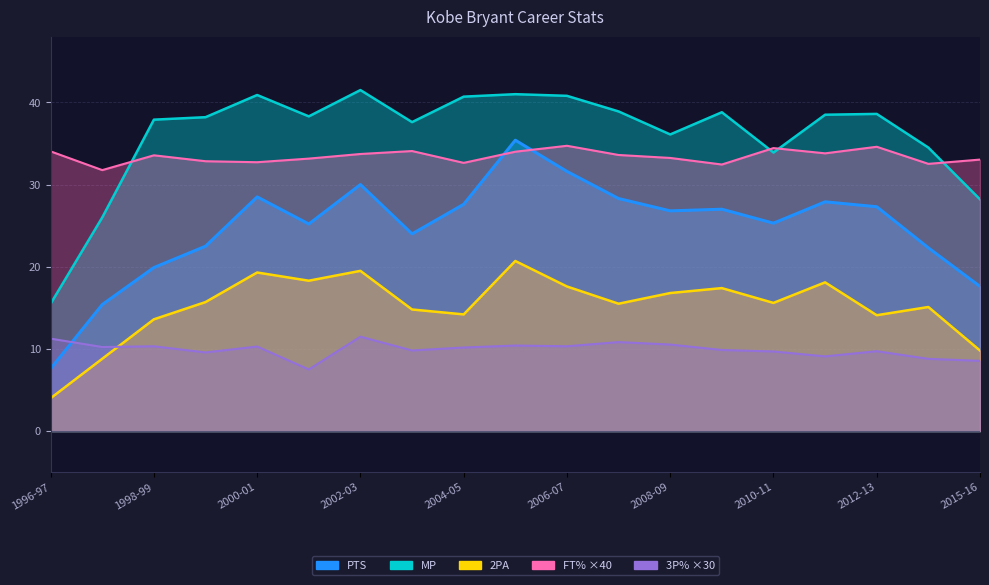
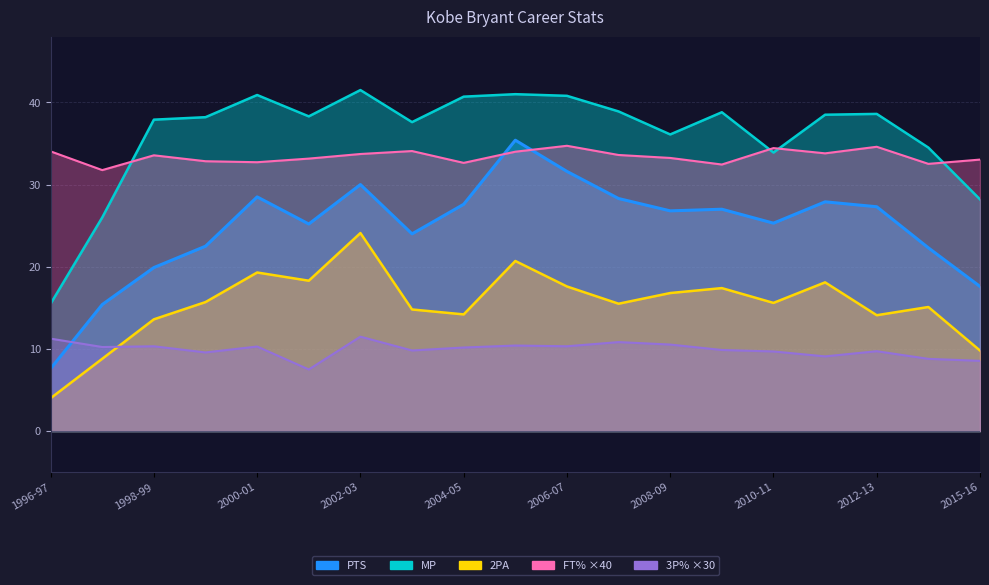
2PA, 2002-03: 20 -> 24
